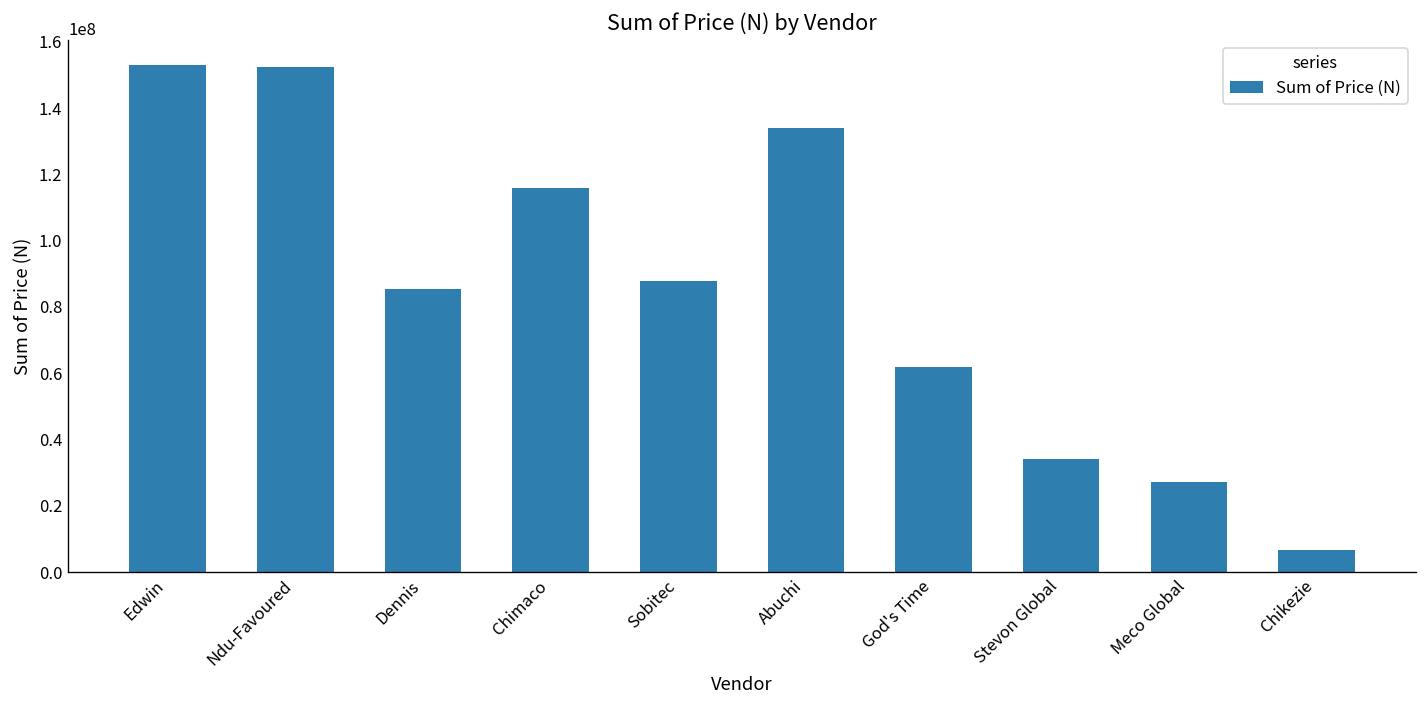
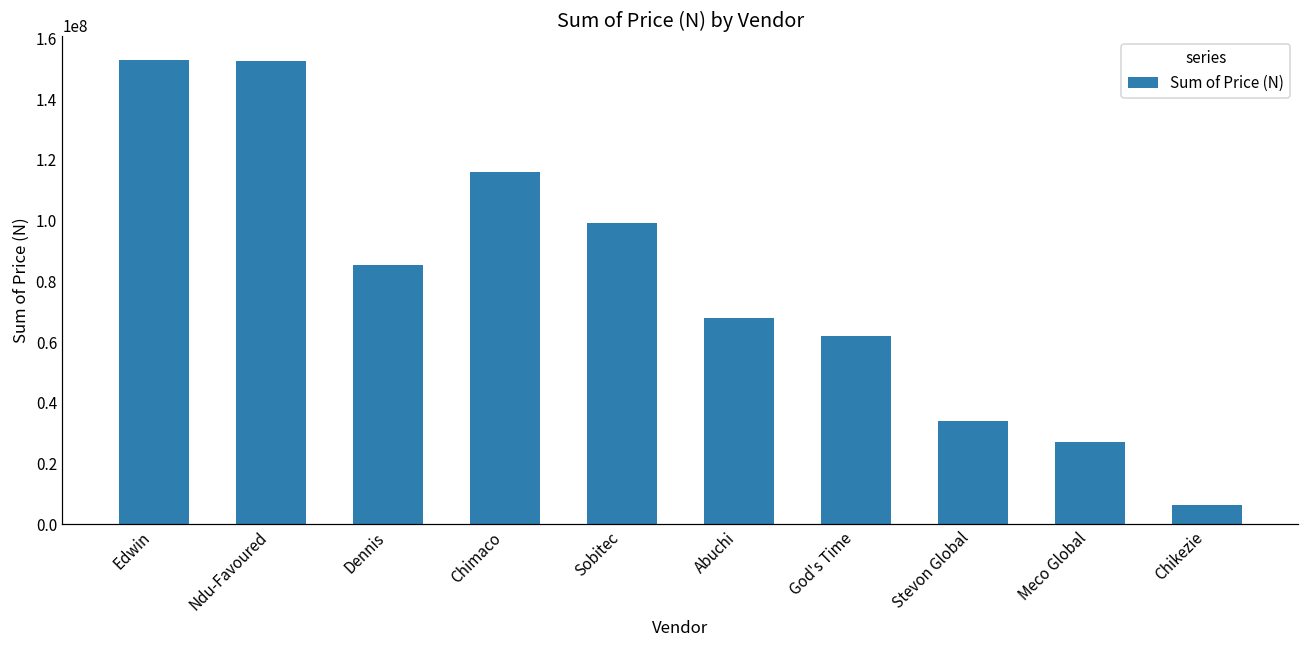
Sobitec: 88000000 -> 99000000
Abuchi: 134000000 -> 68000000
